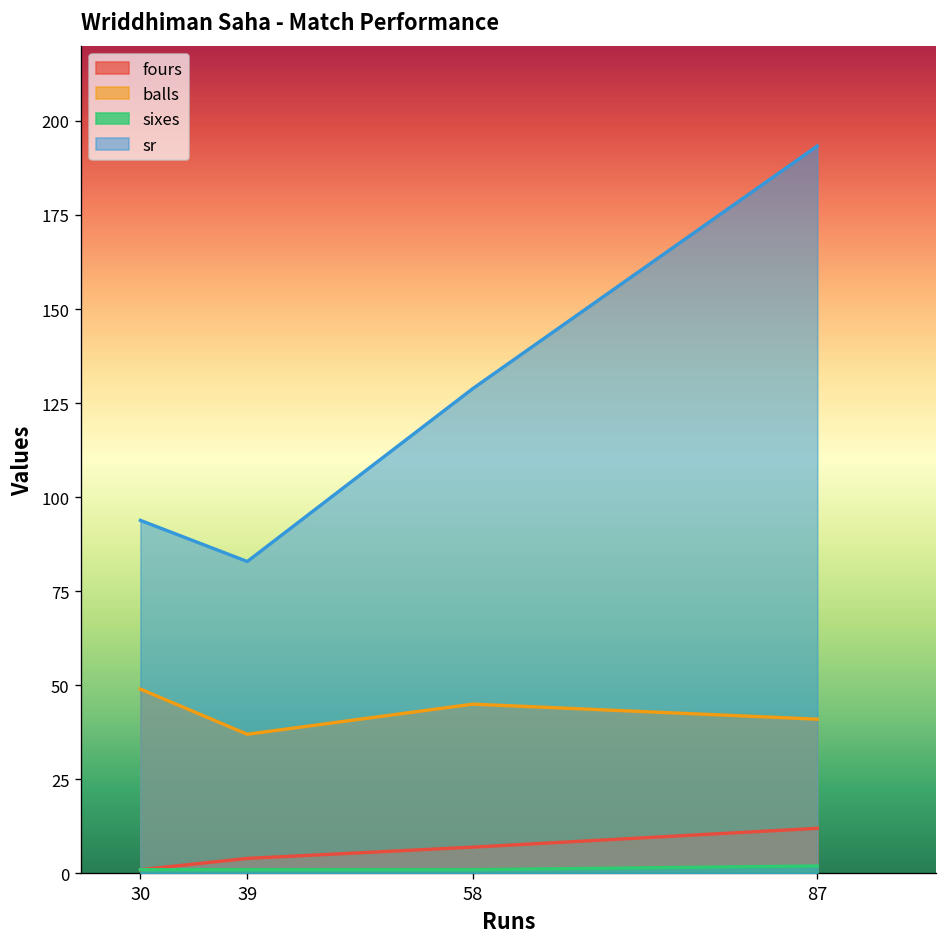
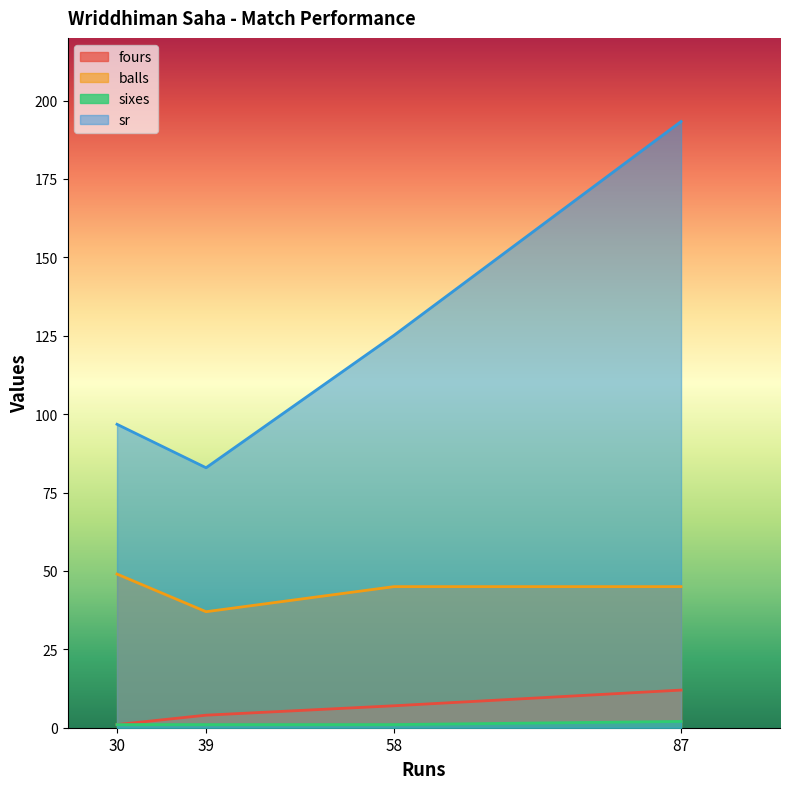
sr, 30: 94 -> 97
sr, 58: 129 -> 125
balls, 87: 41 -> 45
